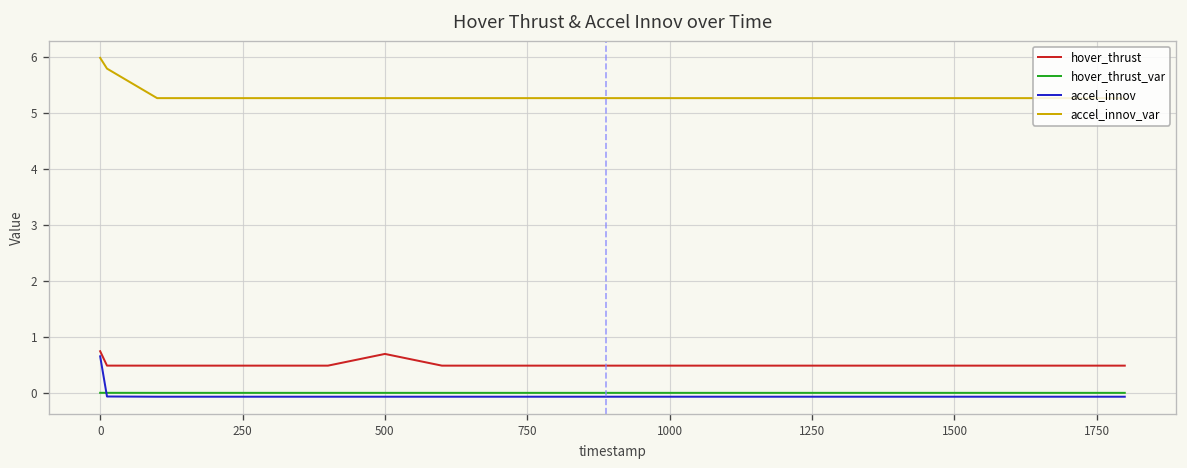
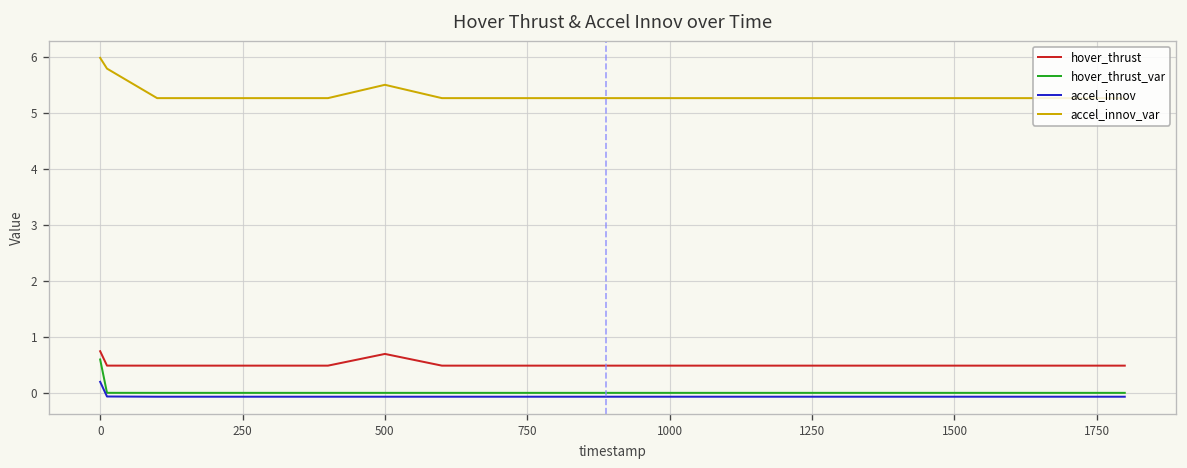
hover_thrust_var, 0: 0.0 -> 0.6
accel_innov, 0: 0.7 -> 0.2
accel_innov_var, 500: 5.3 -> 5.5
